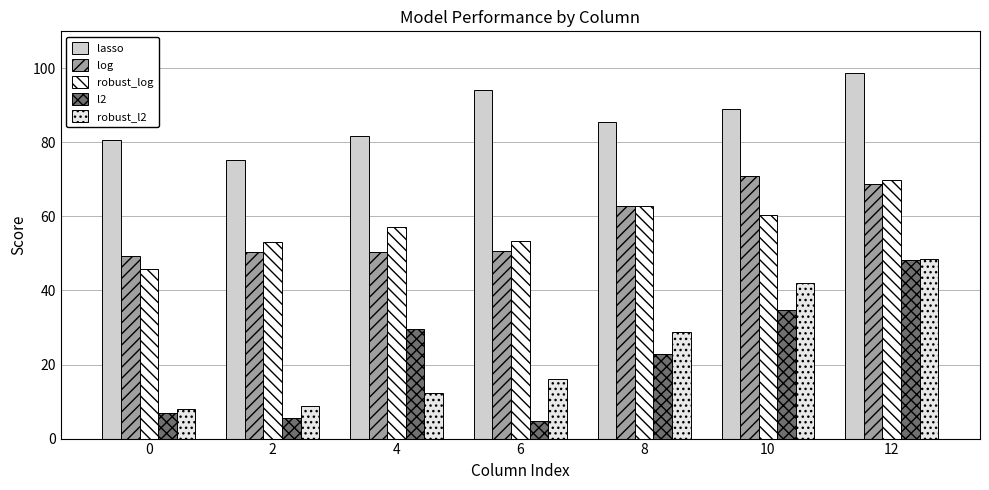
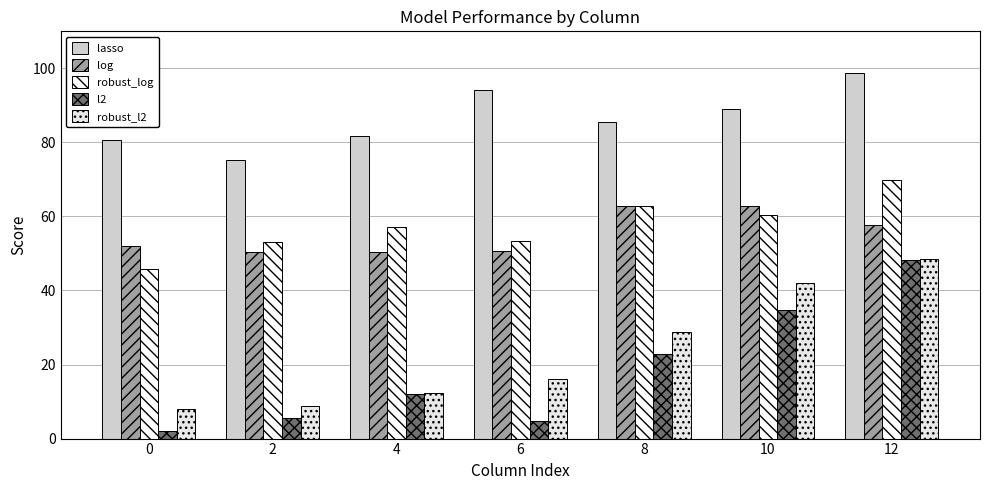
log, 0: 49 -> 52
l2, 0: 7 -> 2
l2, 4: 30 -> 12
log, 10: 71 -> 63
log, 12: 69 -> 58
